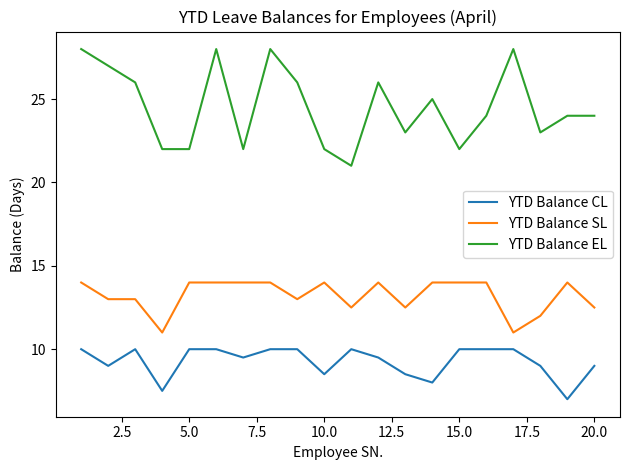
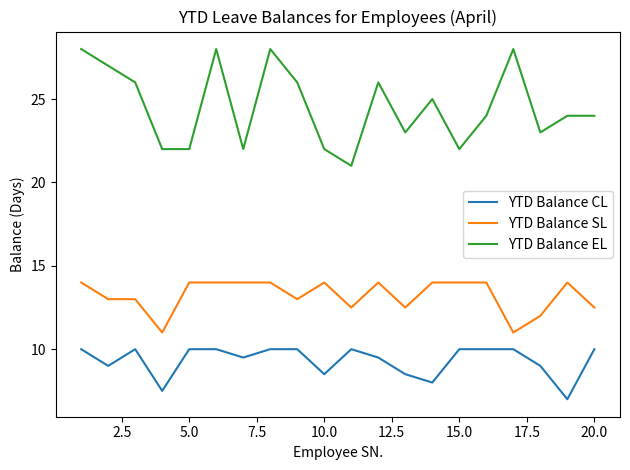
YTD Balance CL, 20.0: 9 -> 10
